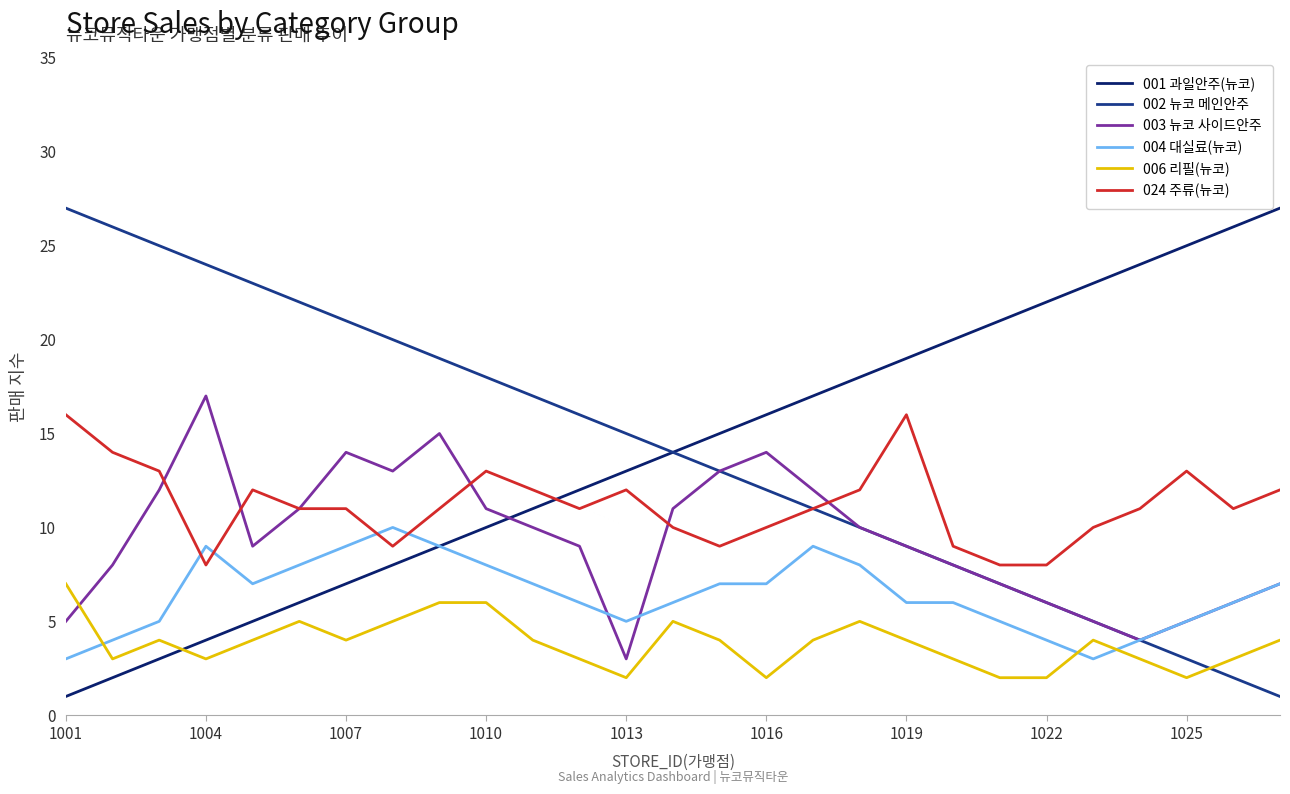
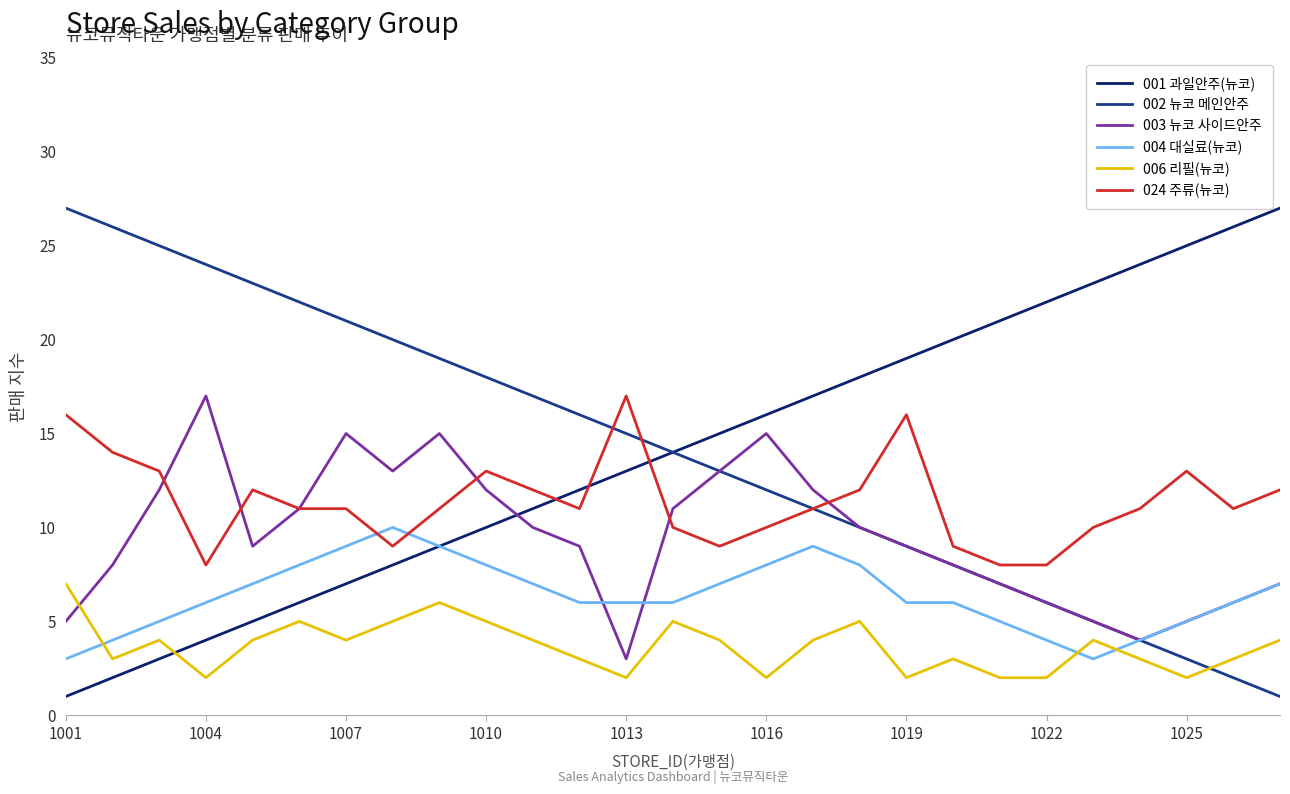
004 대실료(뉴코), 1004: 9 -> 6
006 리필(뉴코), 1004: 3 -> 2
003 뉴코 사이드안주, 1007: 14 -> 15
003 뉴코 사이드안주, 1010: 11 -> 12
006 리필(뉴코), 1010: 6 -> 5
004 대실료(뉴코), 1013: 5 -> 6
024 주류(뉴코), 1013: 12 -> 17
003 뉴코 사이드안주, 1016: 14 -> 15
004 대실료(뉴코), 1016: 7 -> 8
006 리필(뉴코), 1019: 4 -> 2
